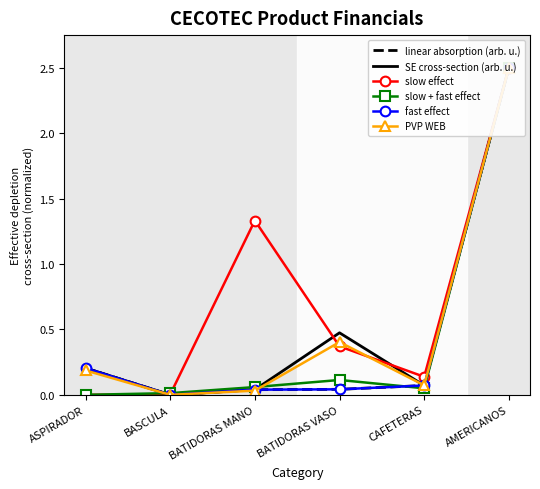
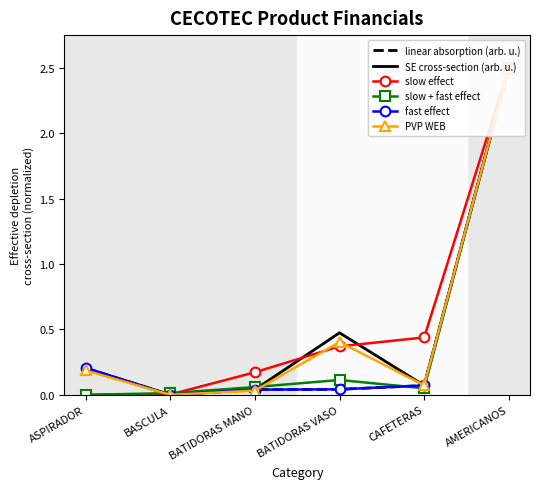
slow effect, BATIDORAS MANO: 1.33 -> 0.17
slow effect, CAFETERAS: 0.14 -> 0.44
